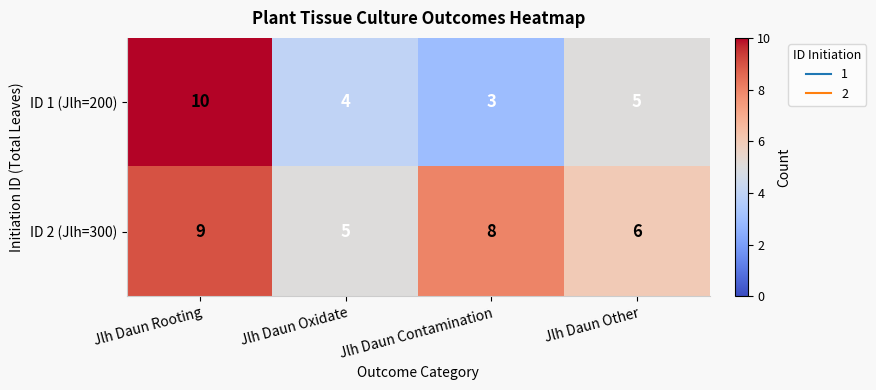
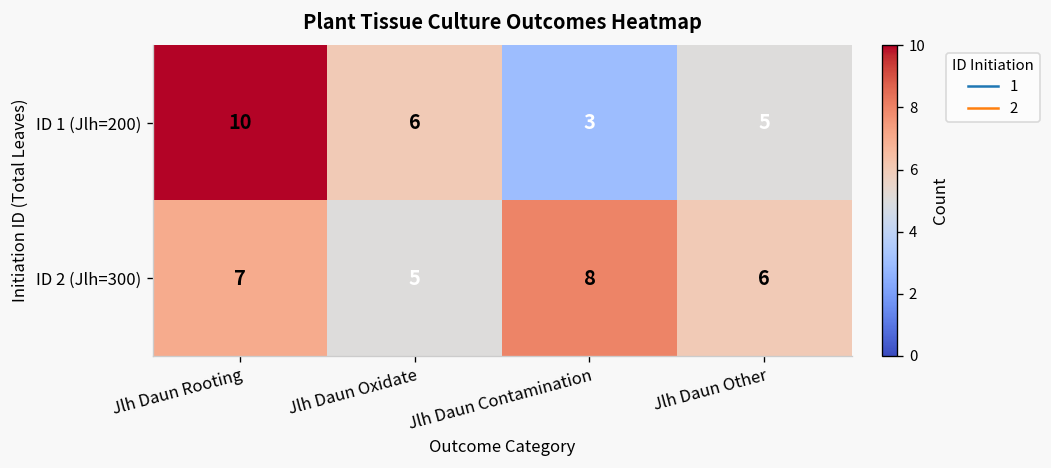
ID 1 (Jlh=200), Jlh Daun Oxidate: 4 -> 6
ID 2 (Jlh=300), Jlh Daun Rooting: 9 -> 7
